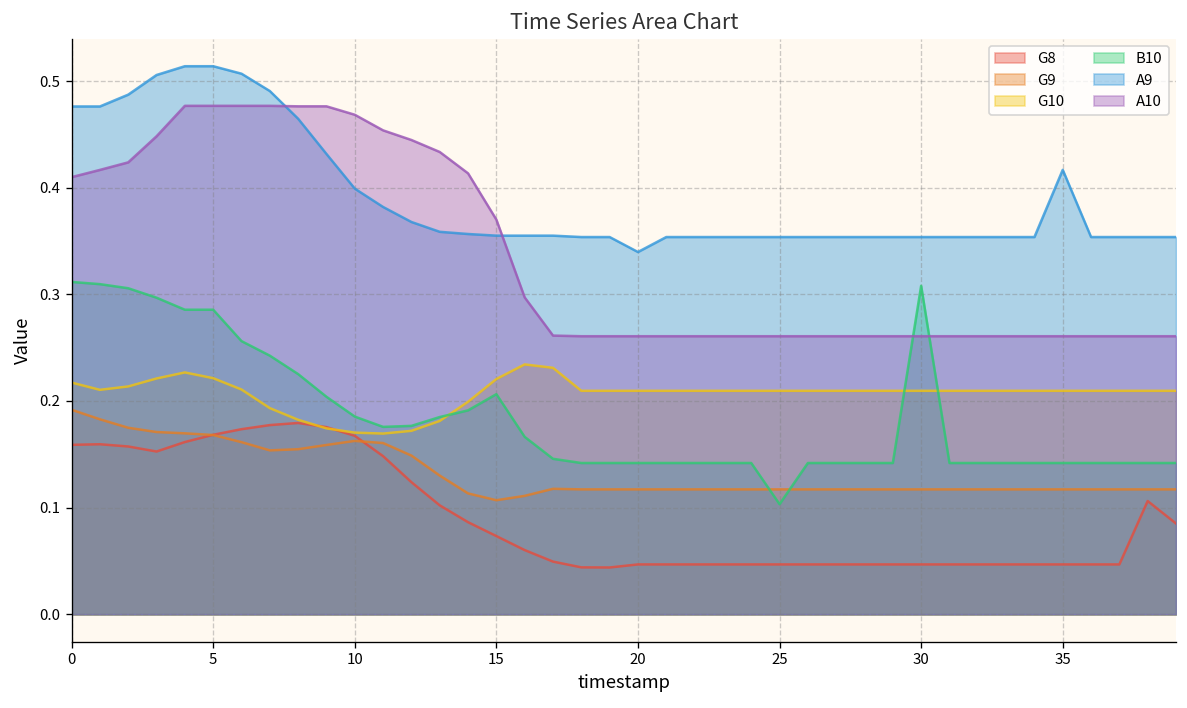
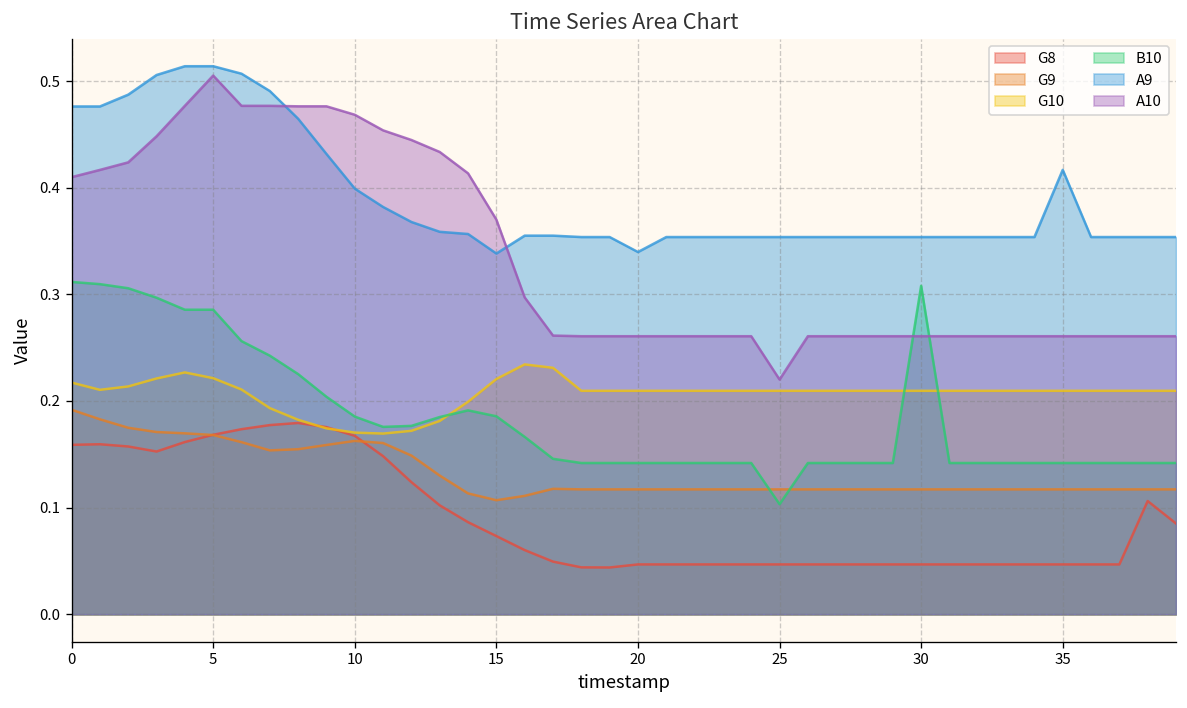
A10, 5: 0.48 -> 0.51
B10, 15: 0.21 -> 0.19
A9, 15: 0.36 -> 0.34
A10, 25: 0.26 -> 0.22
